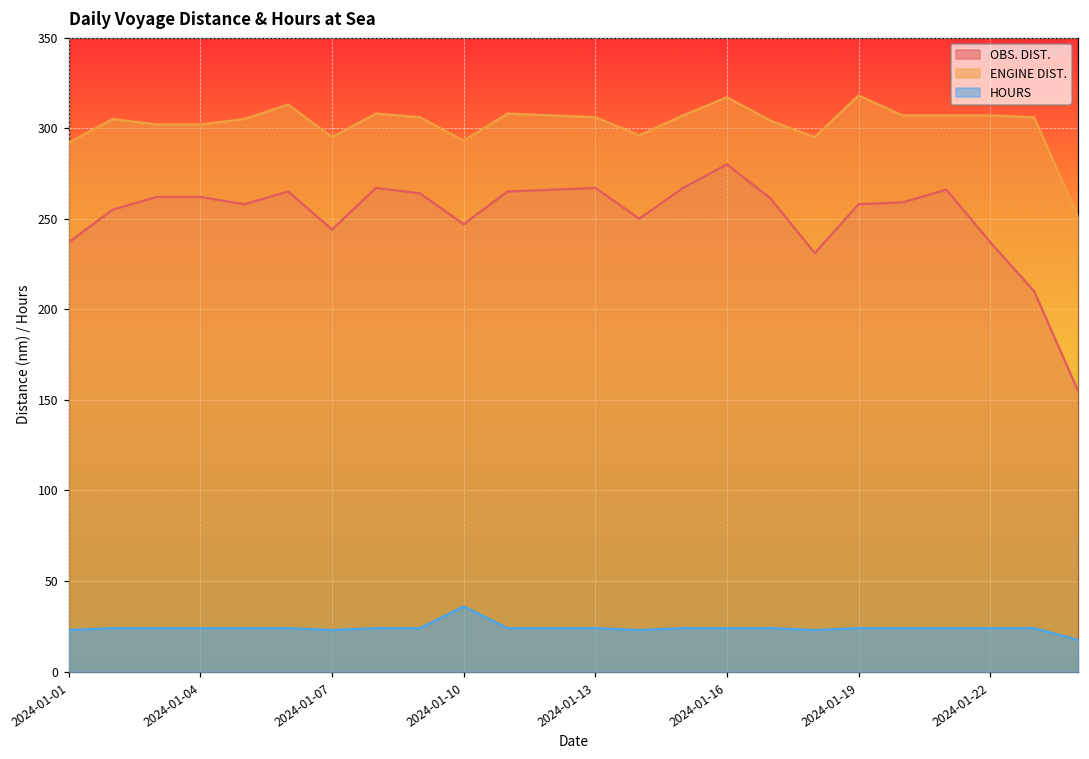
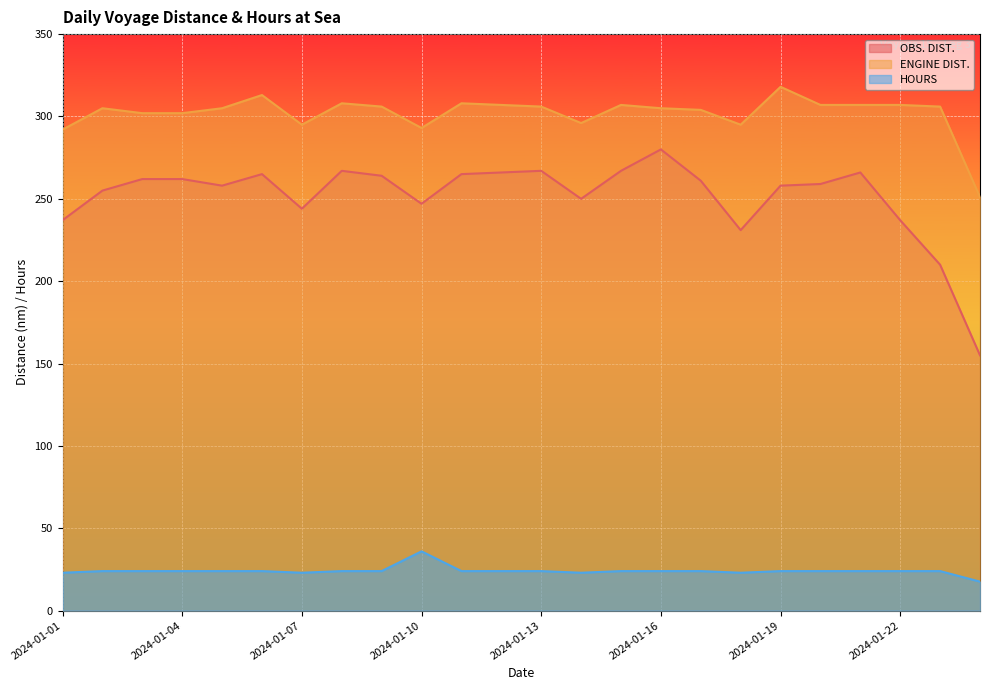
ENGINE DIST., 2024-01-16: 317 -> 305
